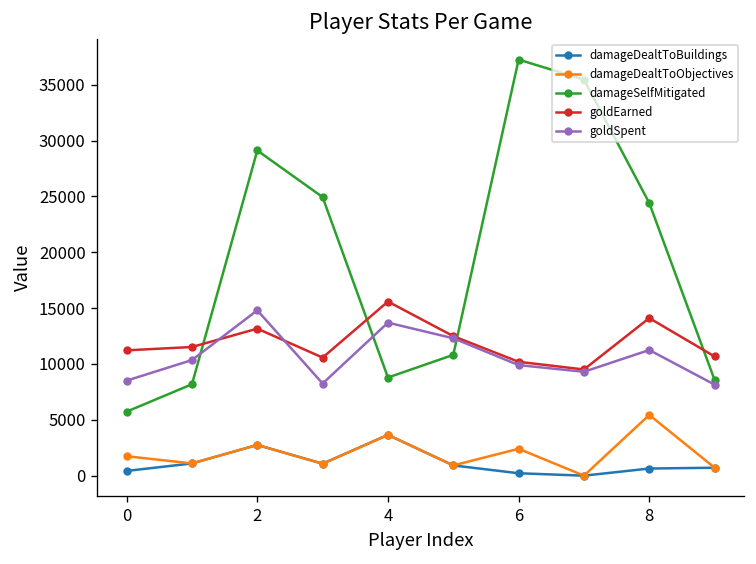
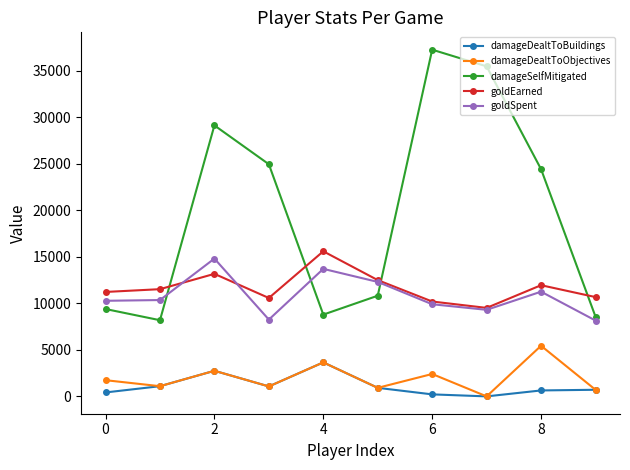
damageSelfMitigated, 0: 6000 -> 9000
goldSpent, 0: 9000 -> 10000
goldEarned, 8: 14000 -> 12000
